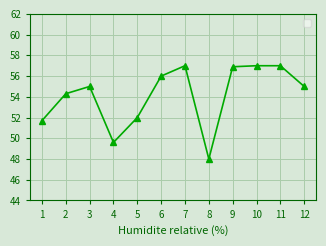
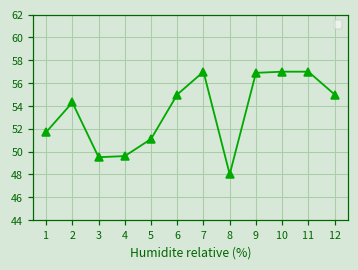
3: 55.0 -> 49.5
5: 52.0 -> 51.1
6: 56 -> 55
